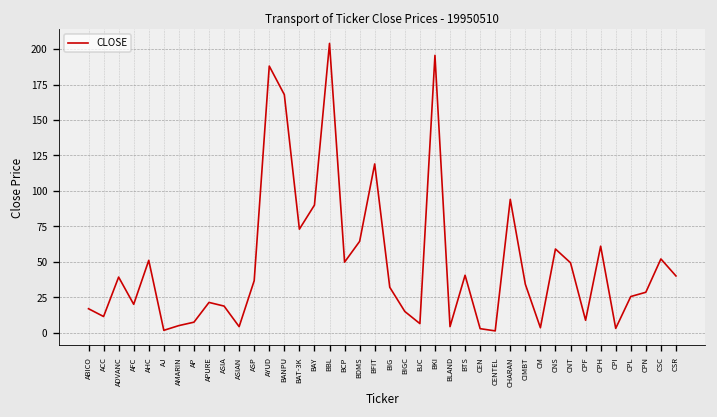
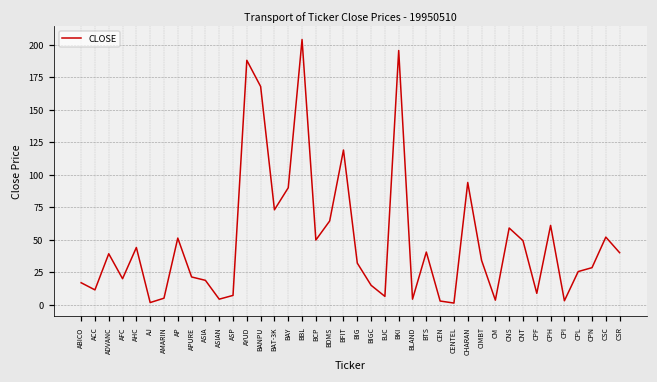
AHC: 51 -> 44
AP: 7 -> 51
ASP: 37 -> 7
